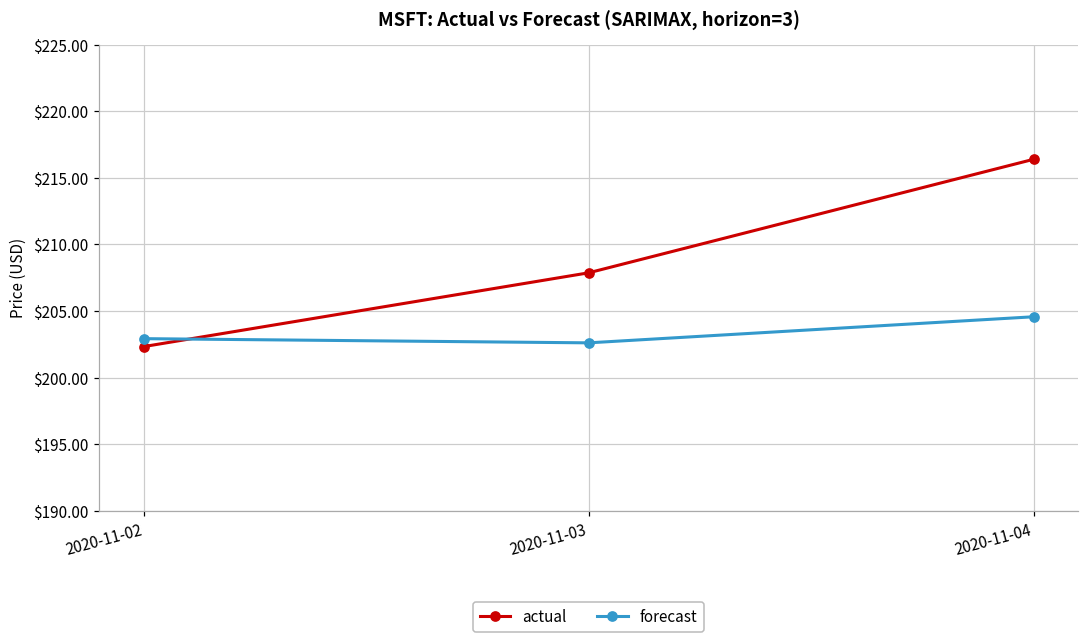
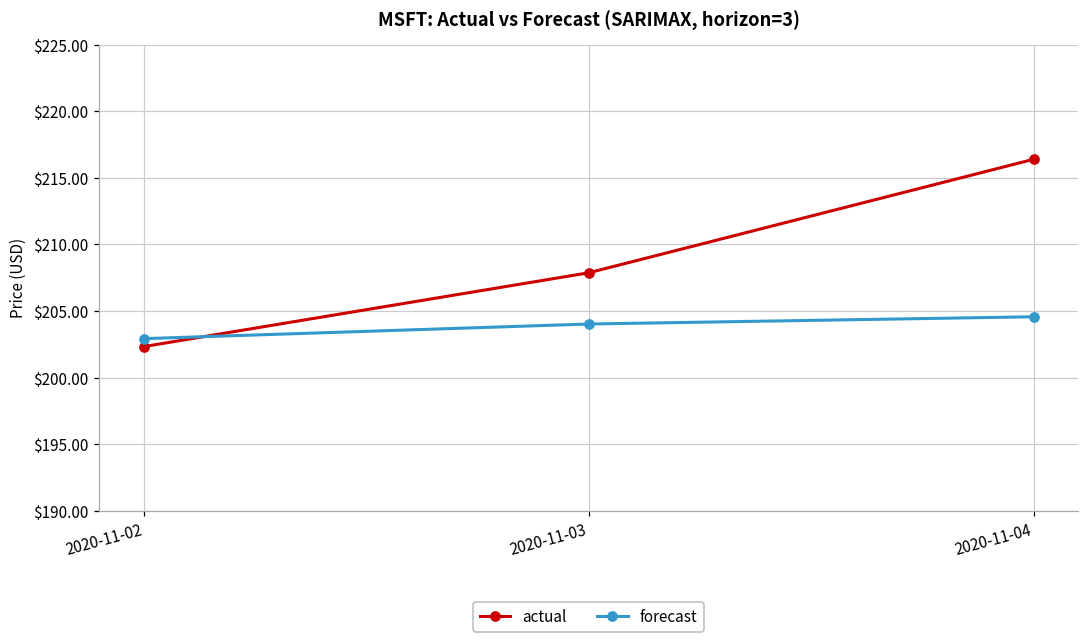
forecast, 2020-11-03: $202.6 -> $204.0
